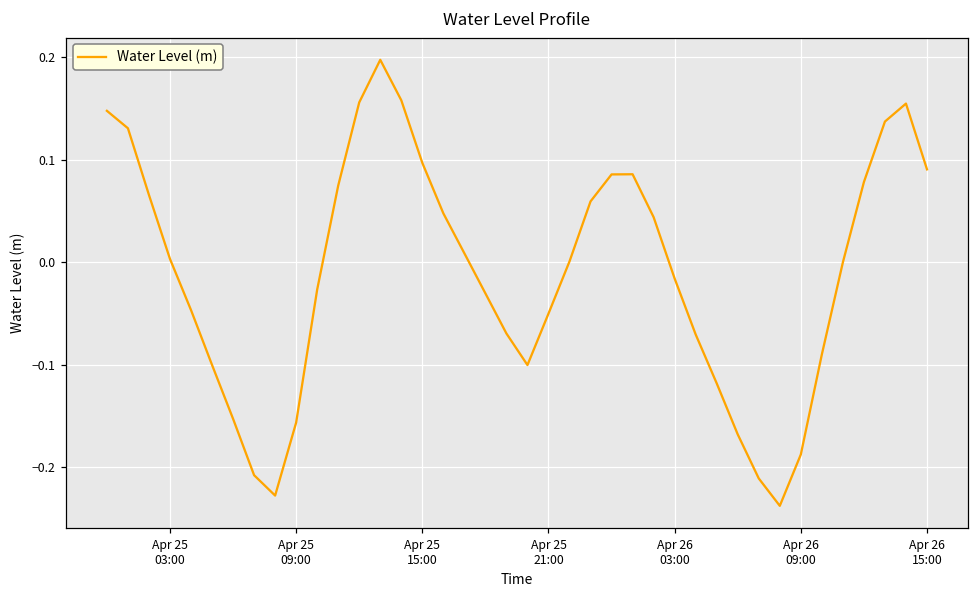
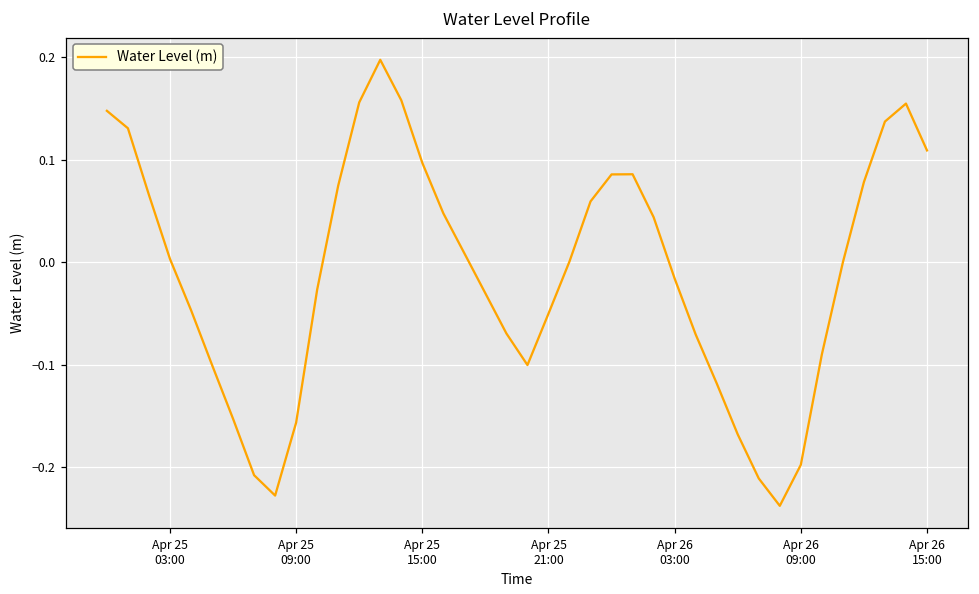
Apr 26 09:00: -0.19 -> -0.20
Apr 26 15:00: 0.09 -> 0.11
